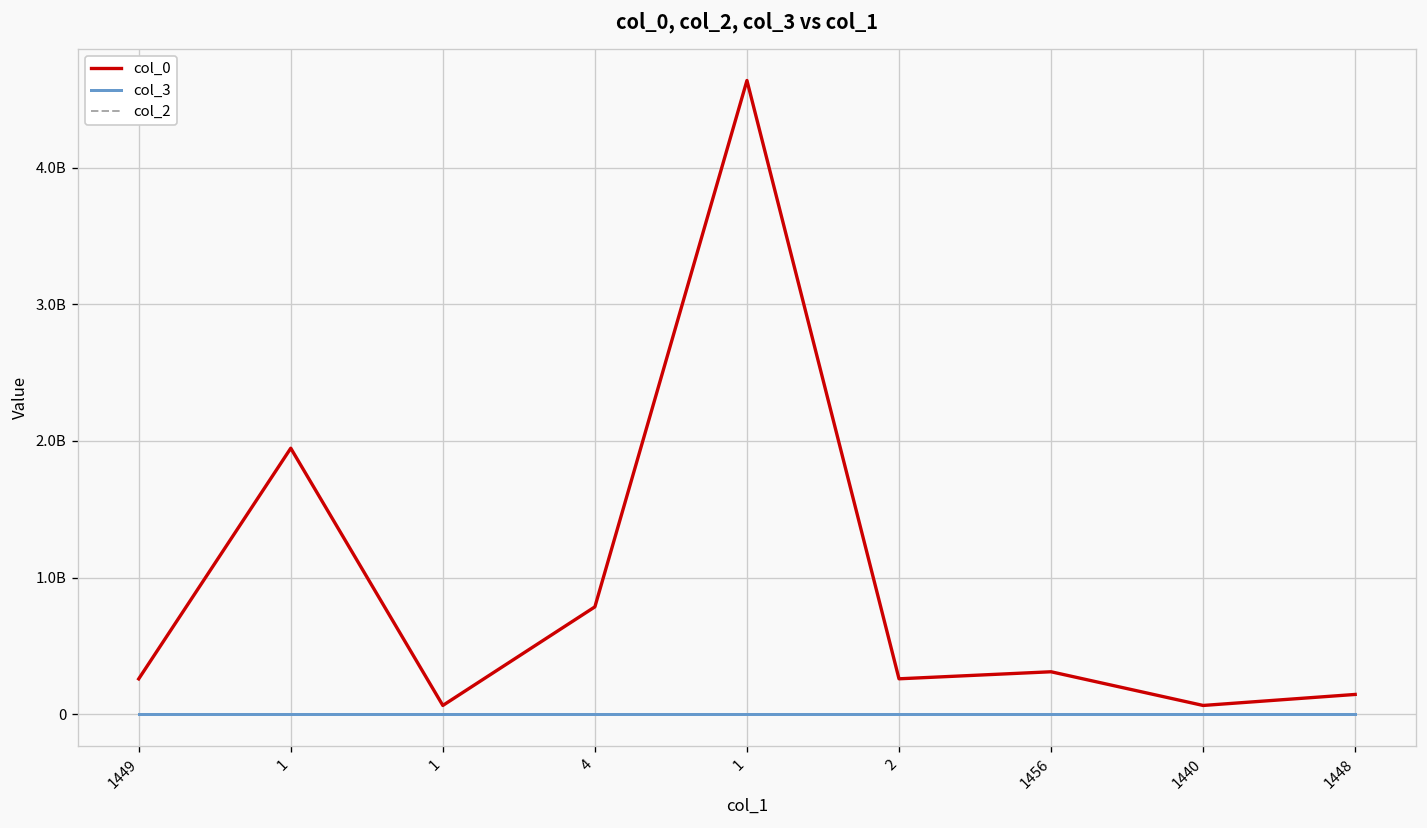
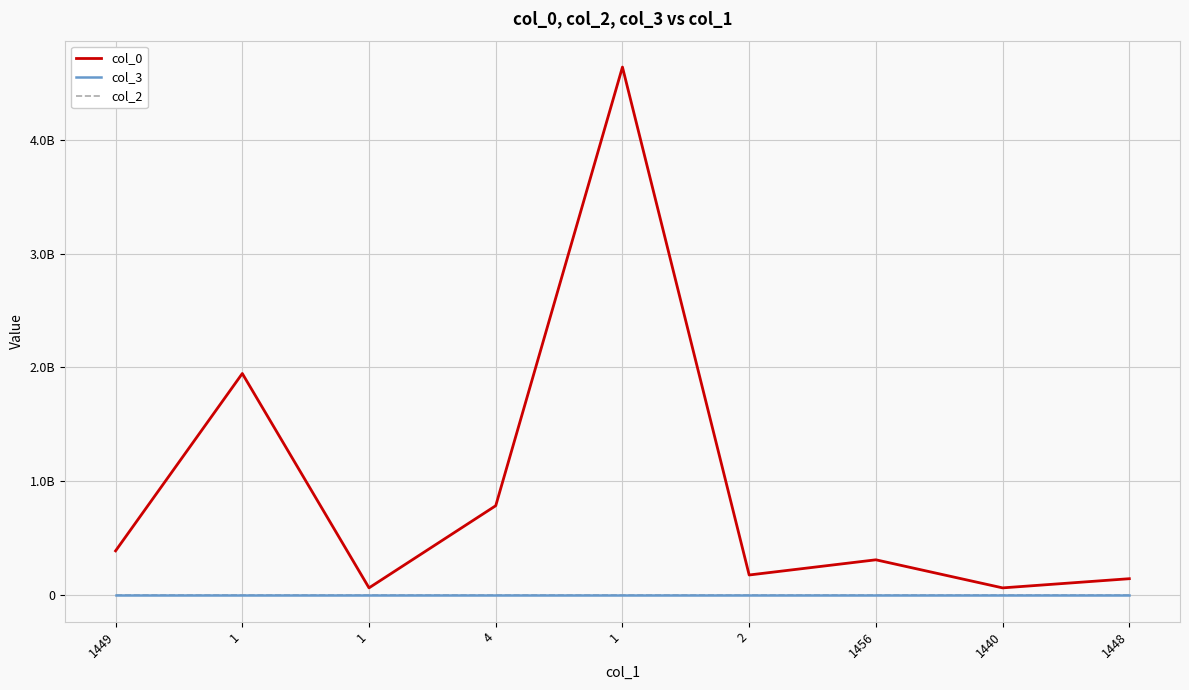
col_0, 1449: 260000000 -> 390000000
col_0, 2: 260000000 -> 180000000
